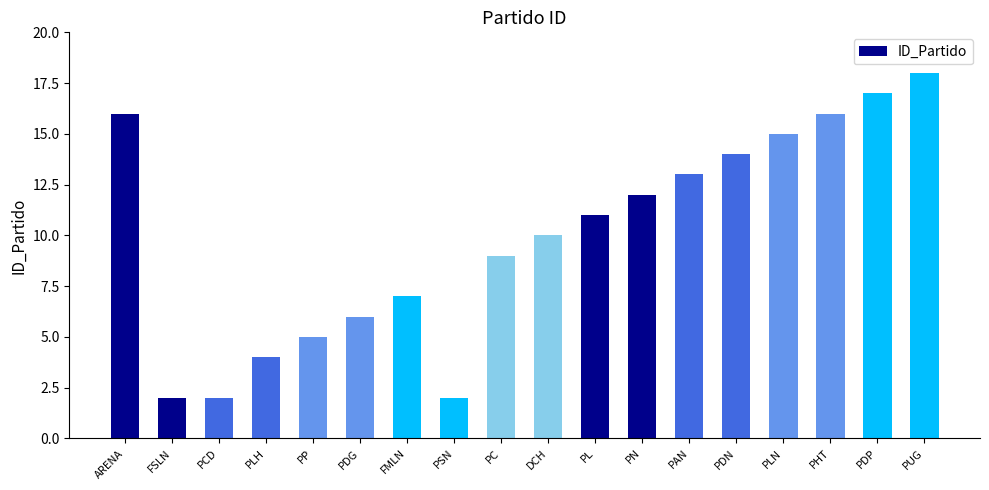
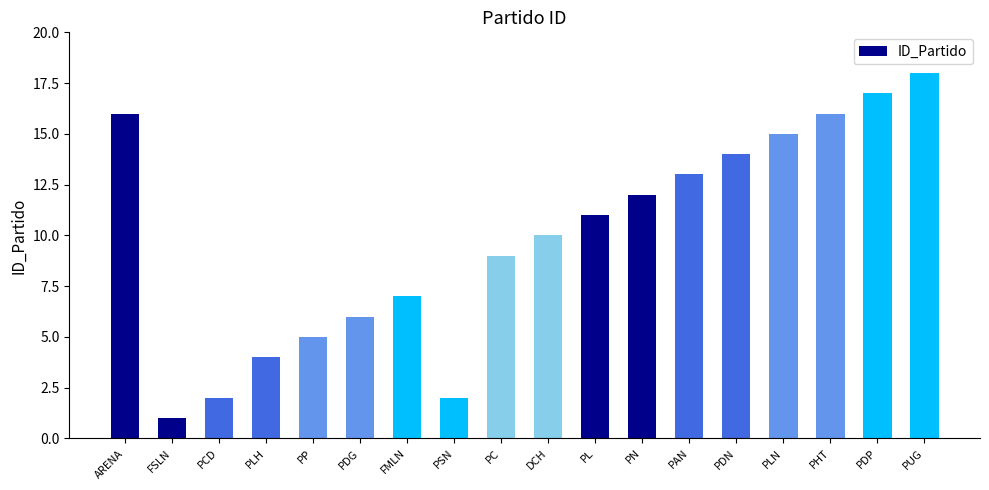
FSLN: 2 -> 1
